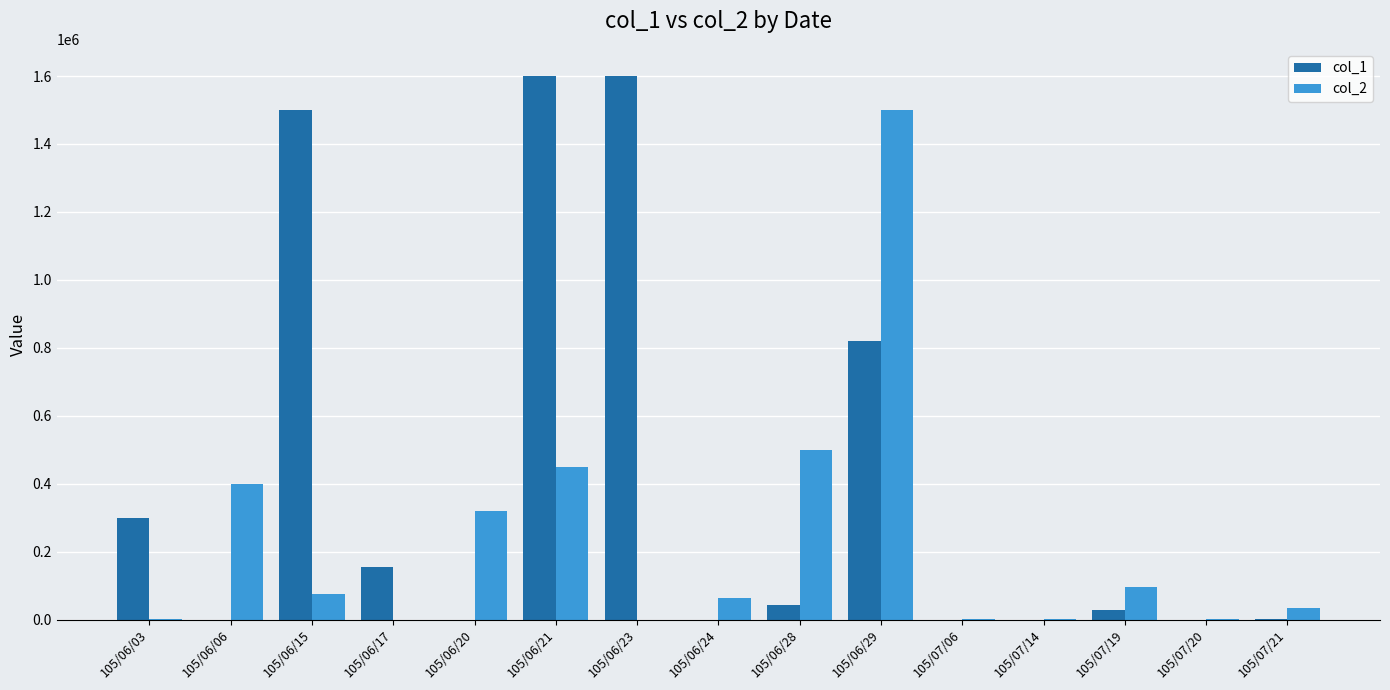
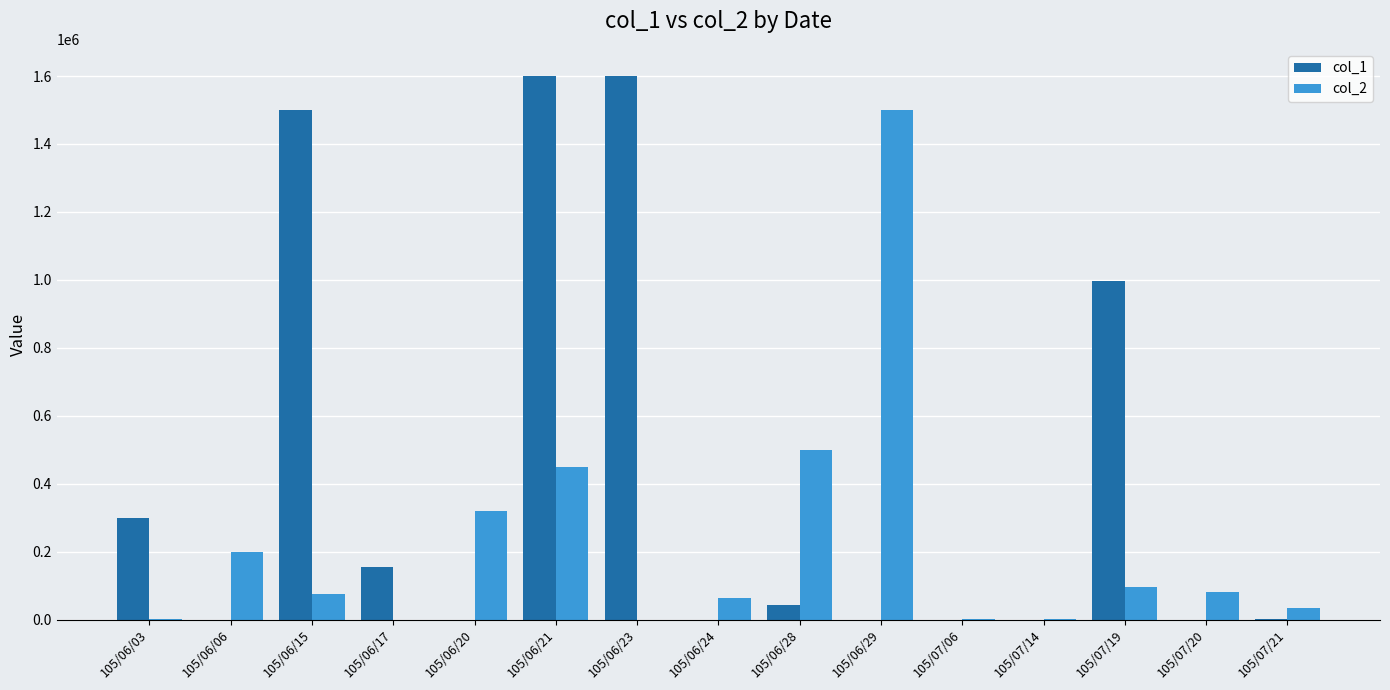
col_2, 105/06/06: 400000 -> 200000
col_1, 105/06/29: 820000 -> 0
col_1, 105/07/19: 30000 -> 1000000
col_2, 105/07/20: 0 -> 80000
